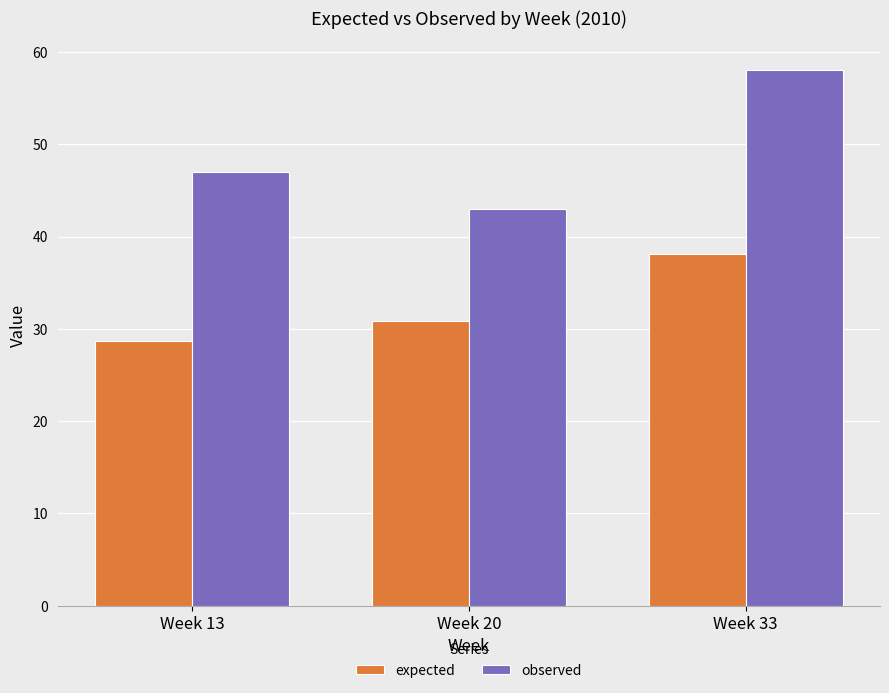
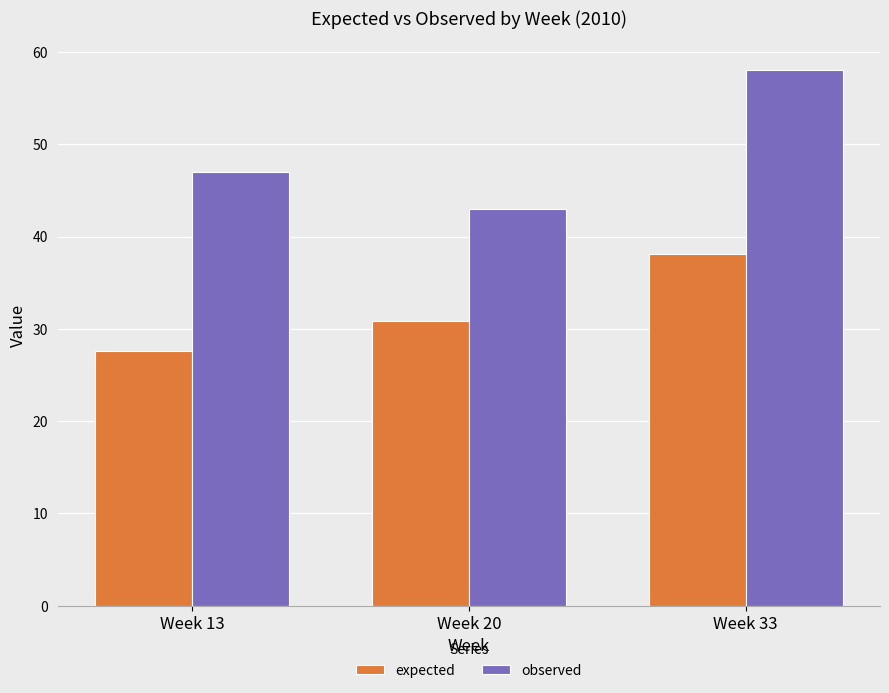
expected, Week 13: 29 -> 28
